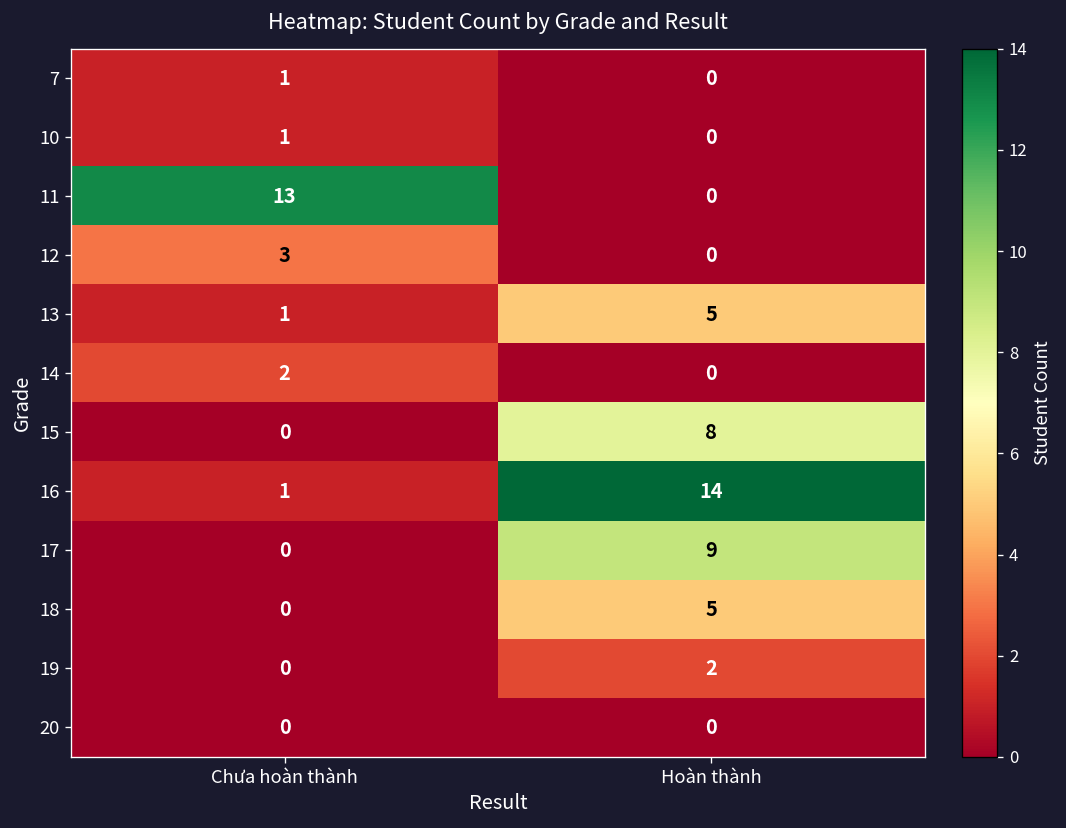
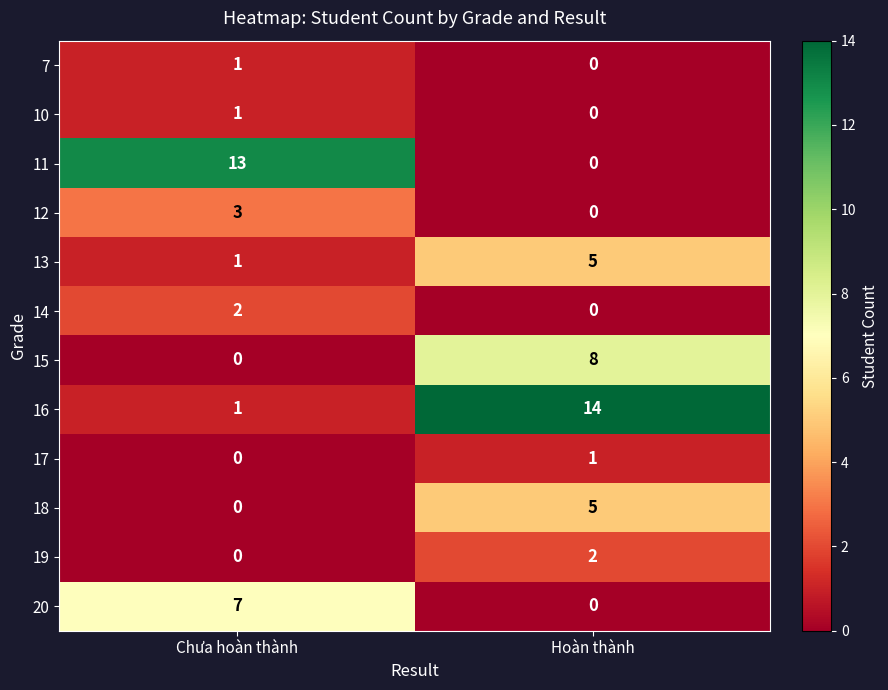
17, Hoàn thành: 9 -> 1
20, Chưa hoàn thành: 0 -> 7
